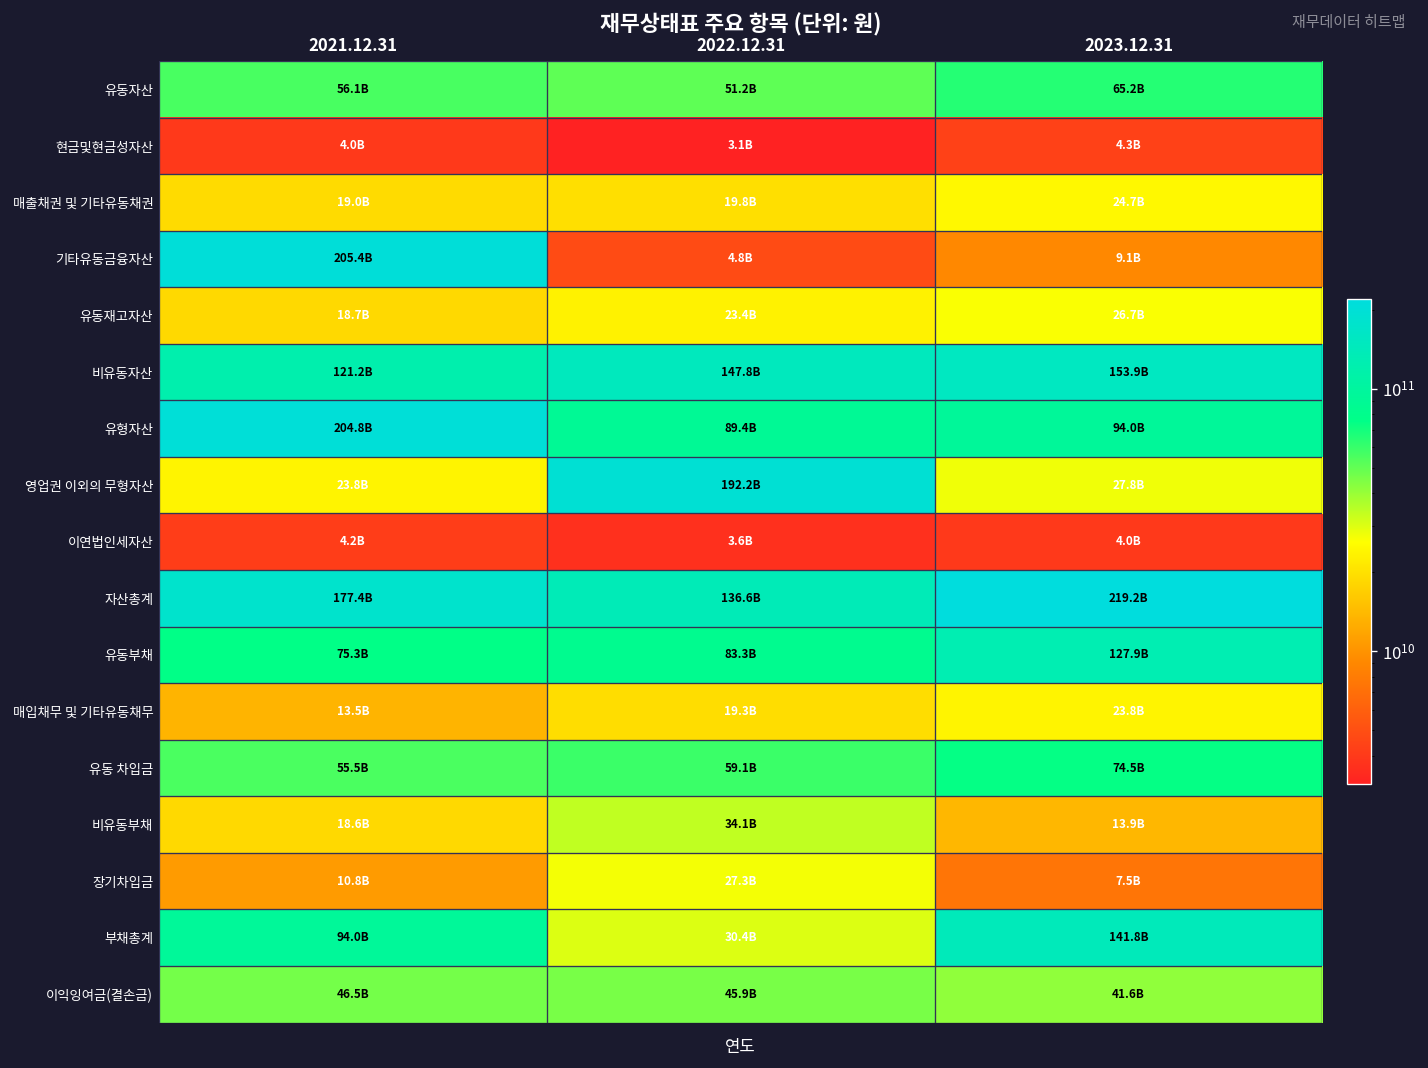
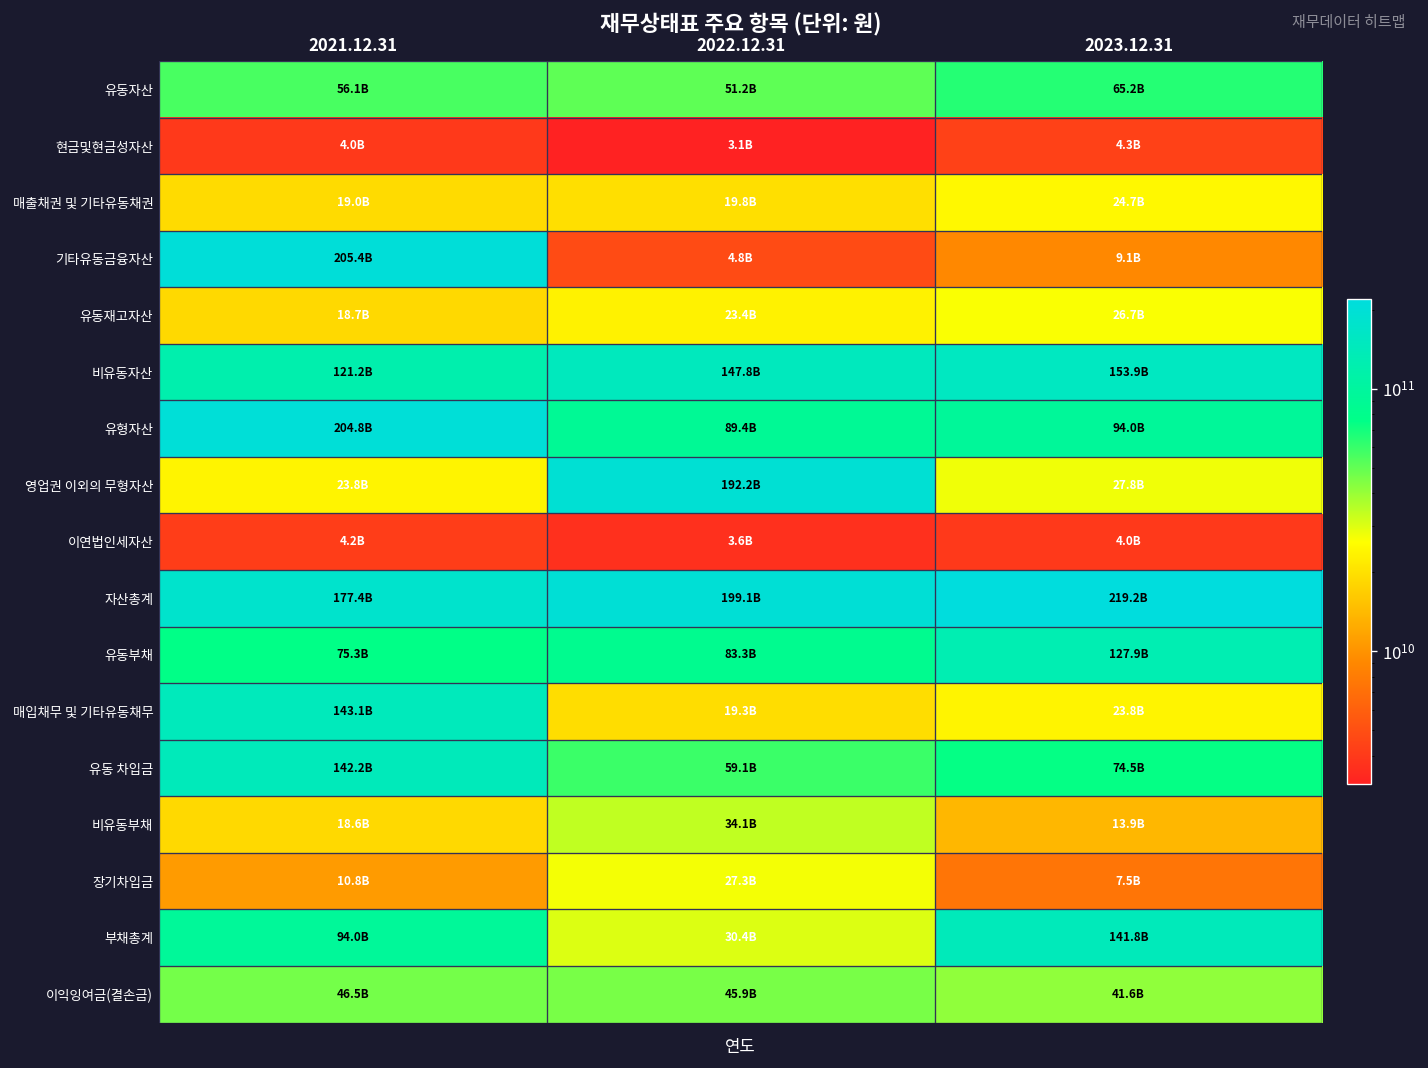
자산총계, 2022.12.31: 136.6B -> 199.1B
매입채무 및 기타유동채무, 2021.12.31: 13.5B -> 143.1B
유동 차입금, 2021.12.31: 55.5B -> 142.2B
